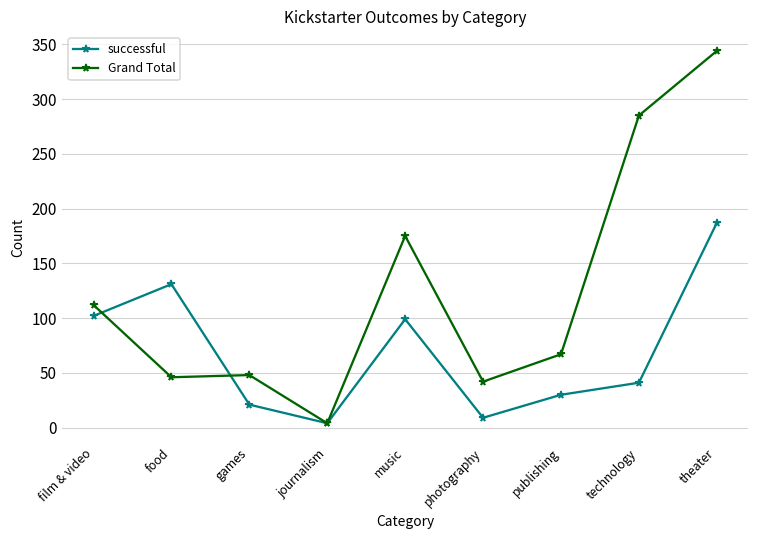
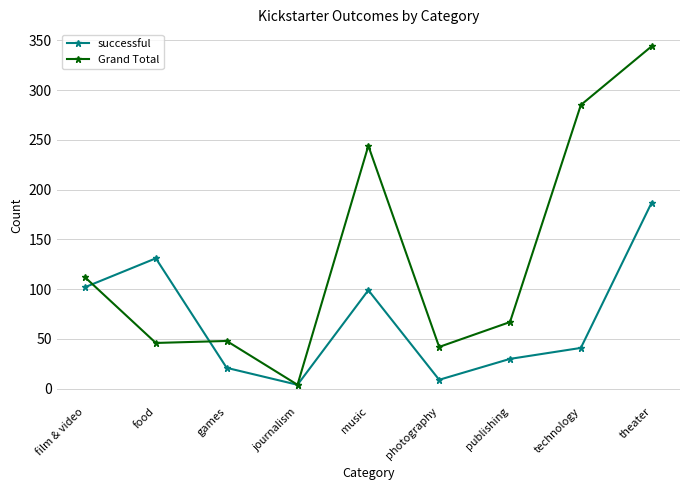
Grand Total, music: 180 -> 240
